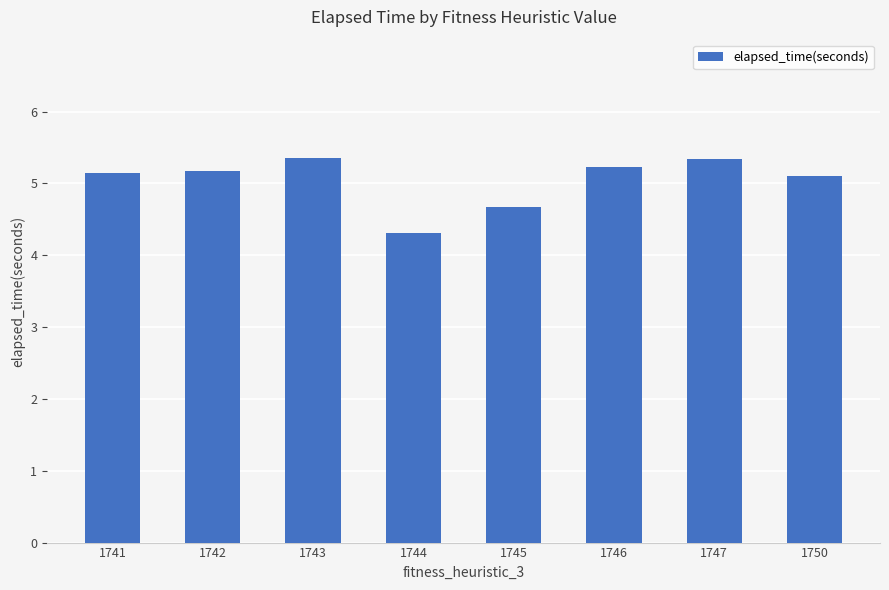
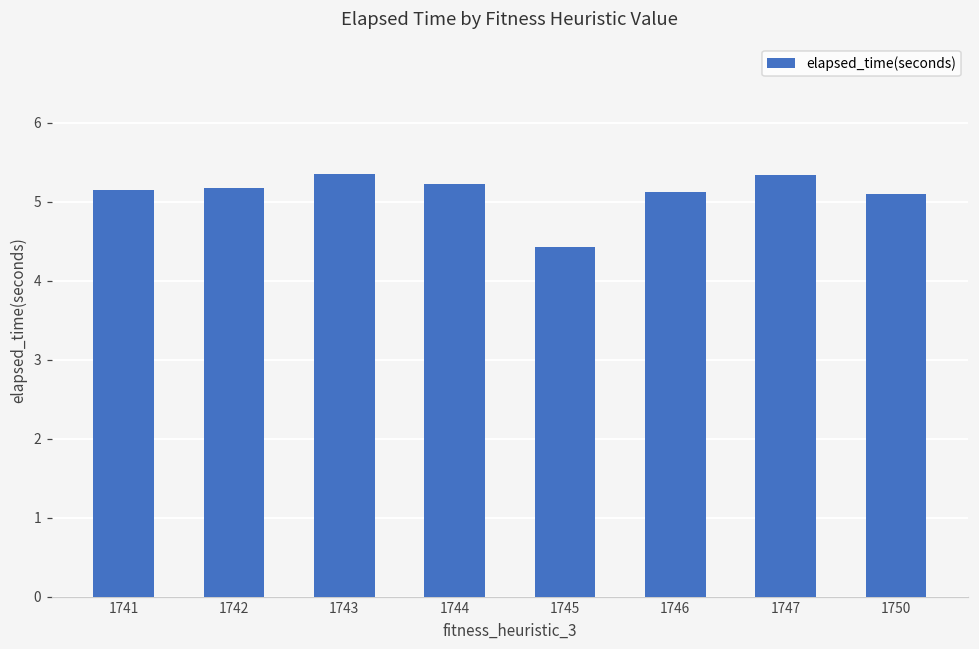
1744: 4.3 -> 5.2
1745: 4.7 -> 4.4
1746: 5.2 -> 5.1
